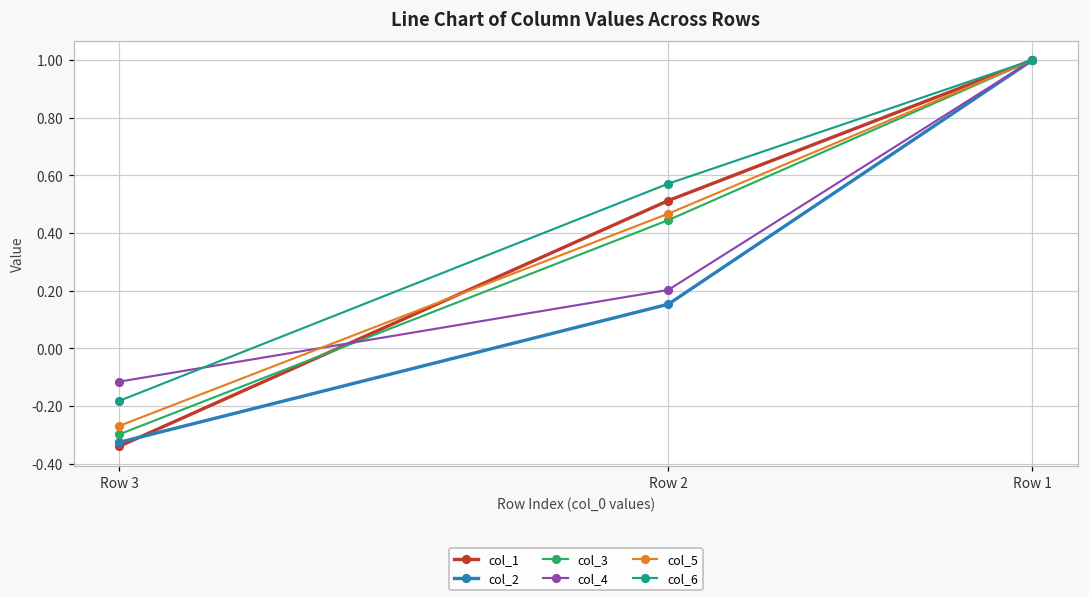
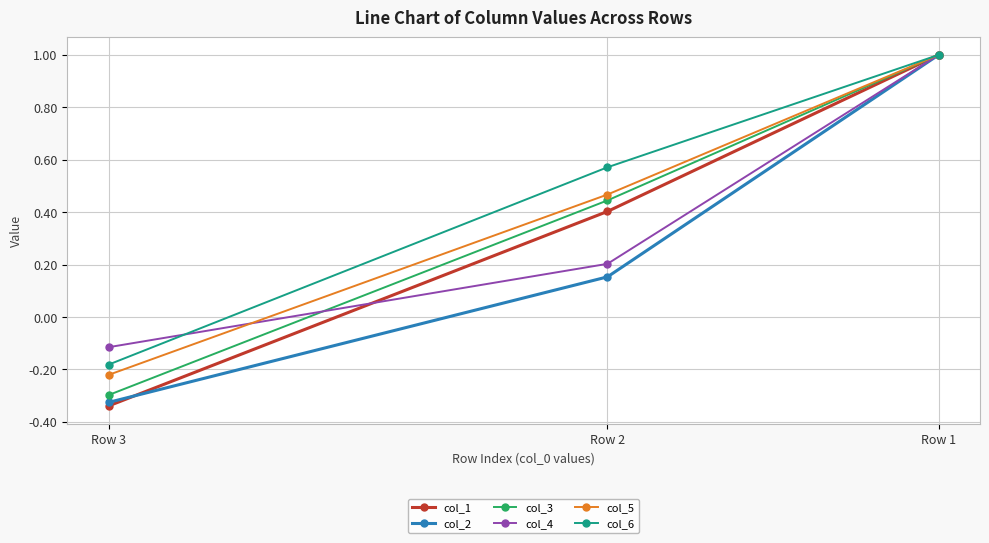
col_5, Row 3: -0.27 -> -0.22
col_1, Row 2: 0.51 -> 0.40
